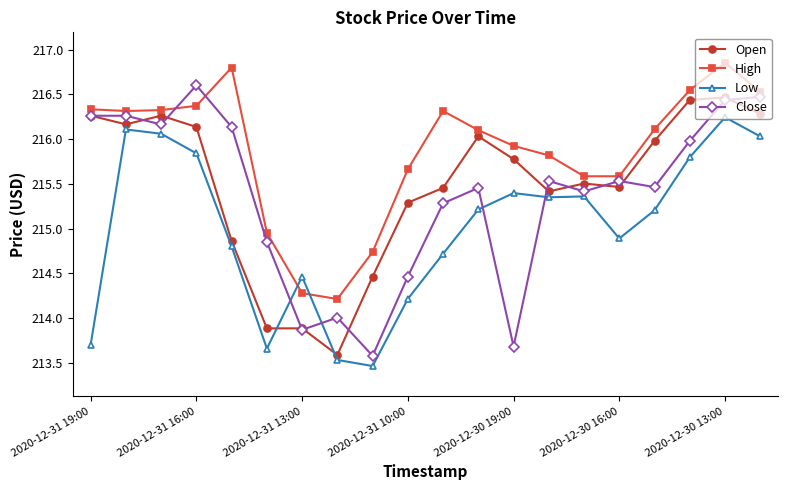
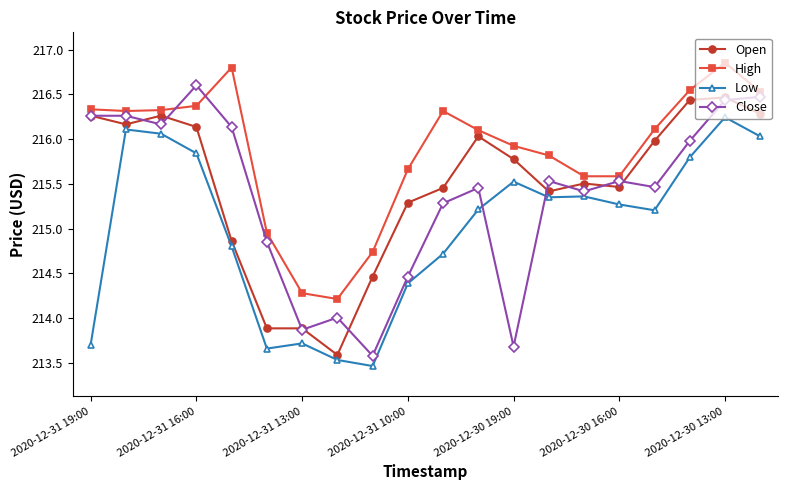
Low, 2020-12-31 13:00: 214.5 -> 213.7
Low, 2020-12-31 10:00: 214.2 -> 214.4
Low, 2020-12-30 19:00: 215.4 -> 215.5
Low, 2020-12-30 16:00: 214.9 -> 215.3
